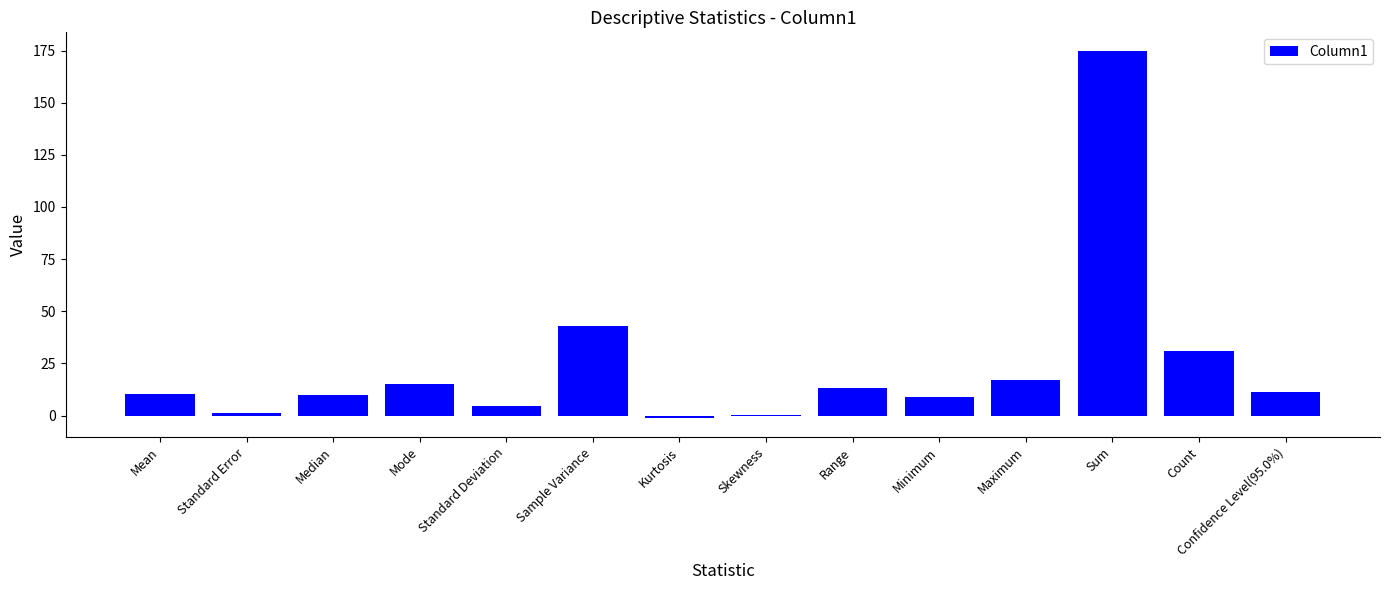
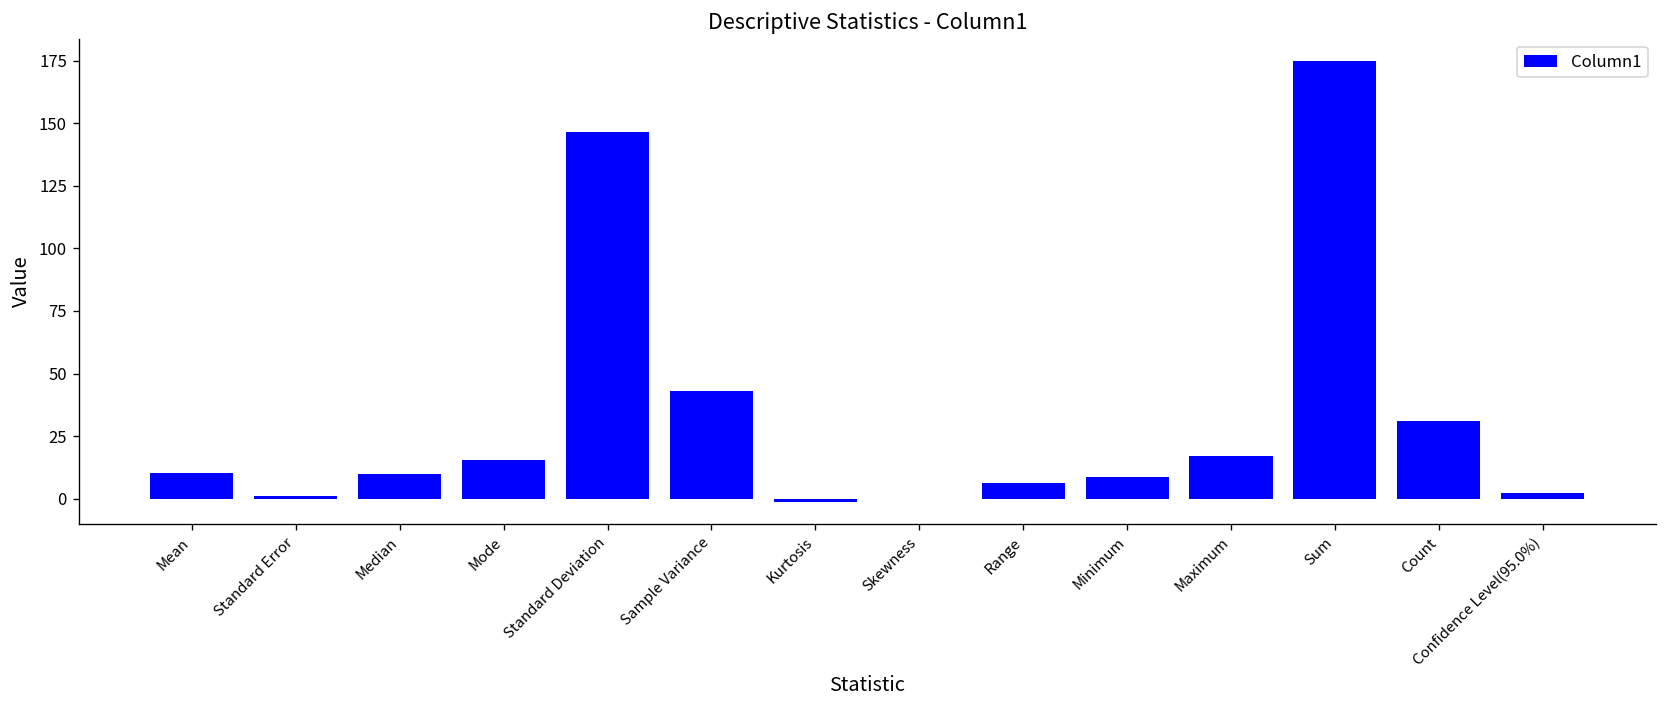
Standard Deviation: 4 -> 146
Range: 13 -> 6
Confidence Level(95.0%): 11 -> 2
